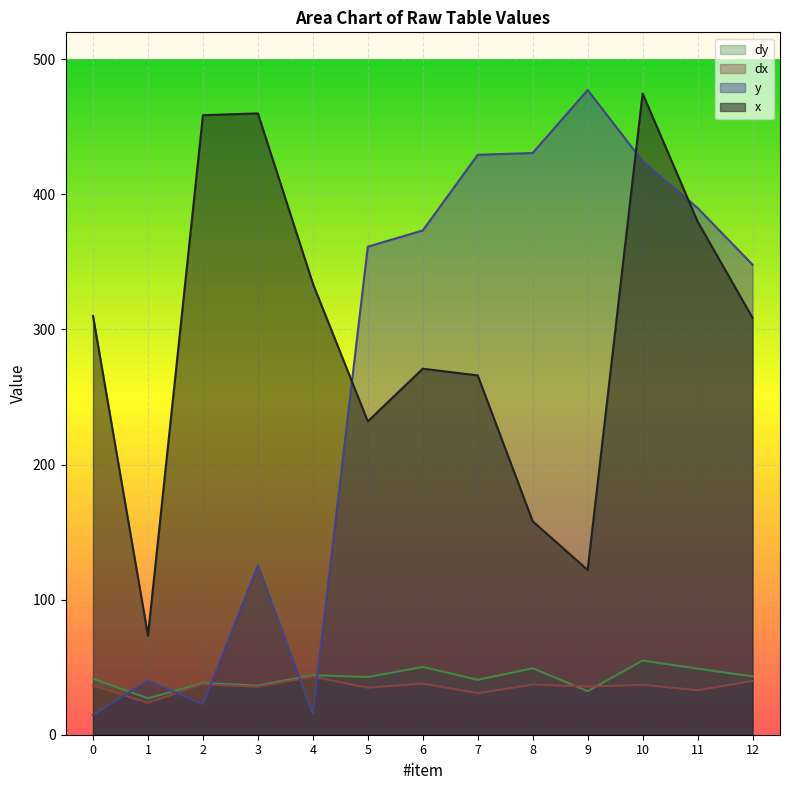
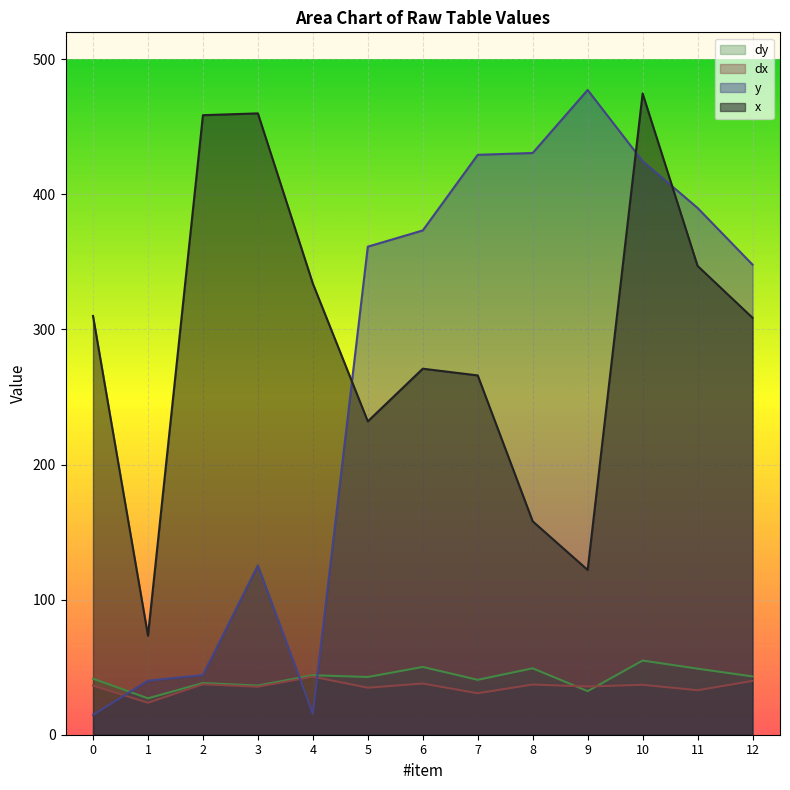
y, 2: 23 -> 44
x, 11: 380 -> 347
